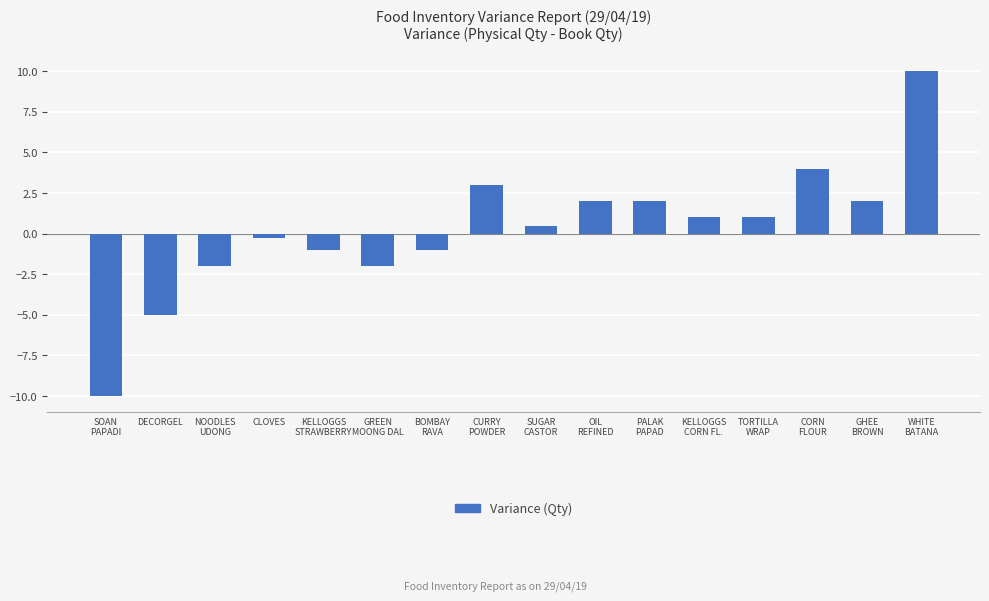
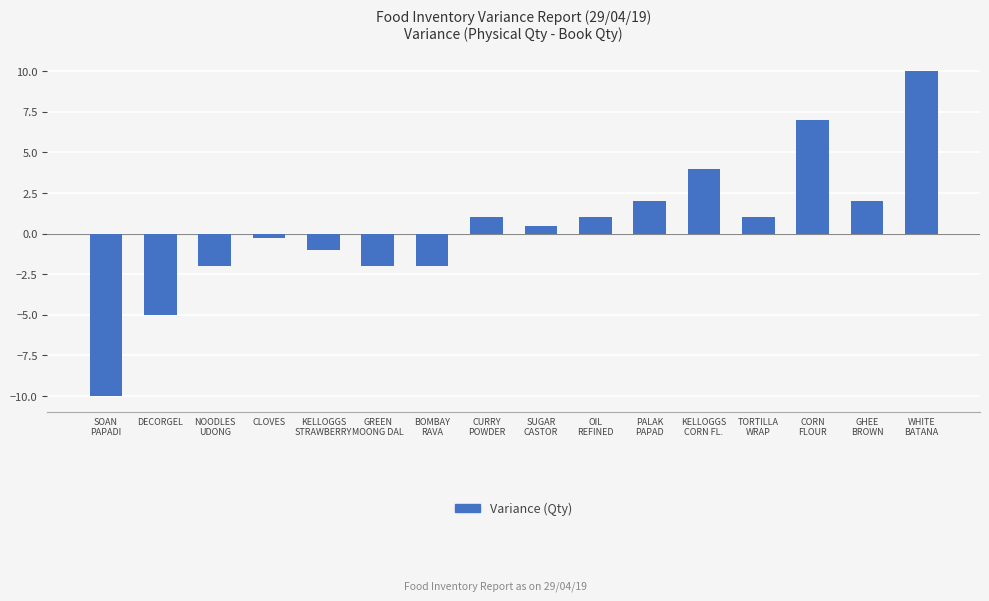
BOMBAY RAVA: -1 -> -2
CURRY POWDER: 3 -> 1
OIL REFINED: 2 -> 1
KELLOGGS CORN FL.: 1 -> 4
CORN FLOUR: 4 -> 7
